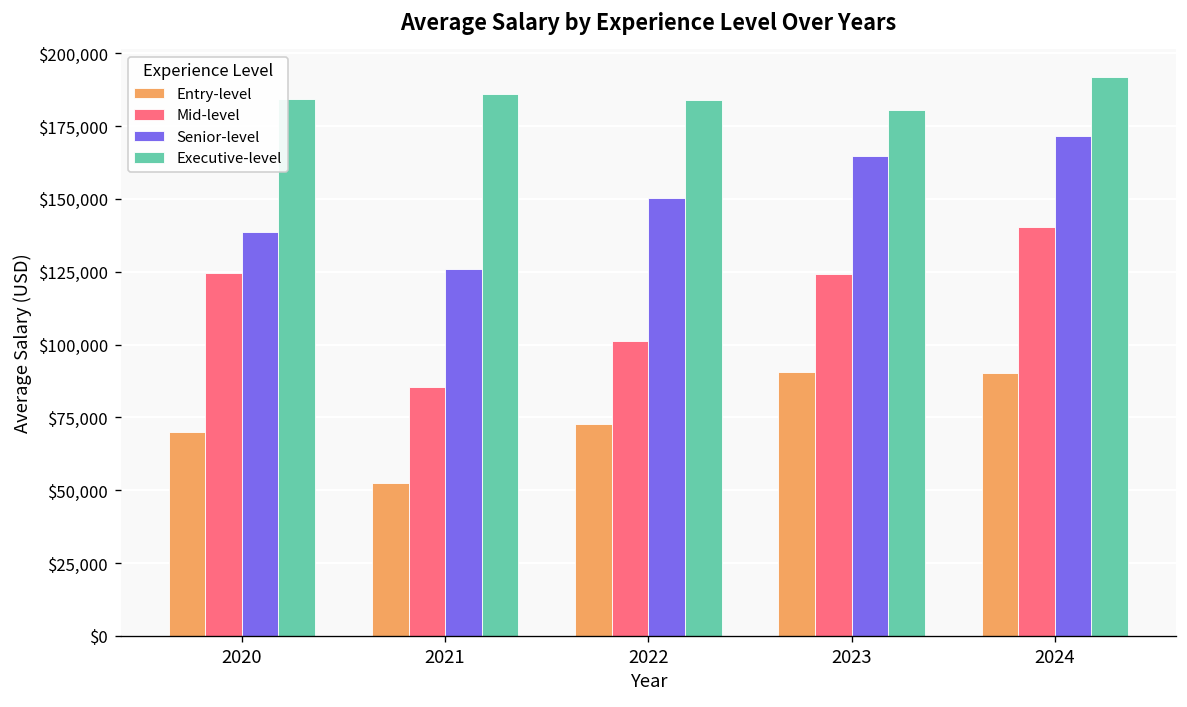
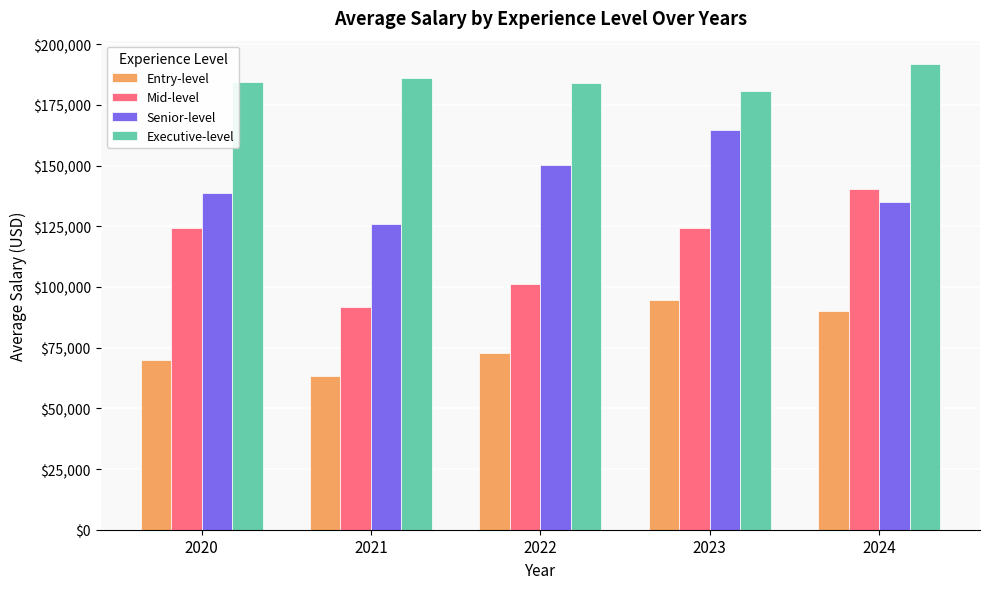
Entry-level, 2021: $53,000 -> $63,000
Mid-level, 2021: $85,000 -> $92,000
Entry-level, 2023: $91,000 -> $95,000
Senior-level, 2024: $172,000 -> $135,000
